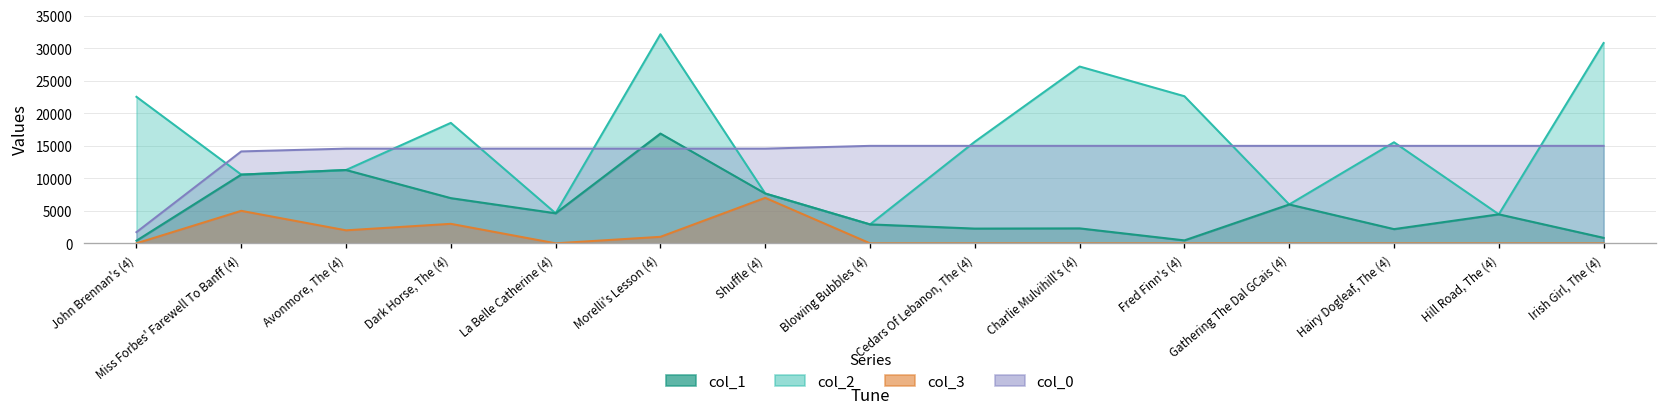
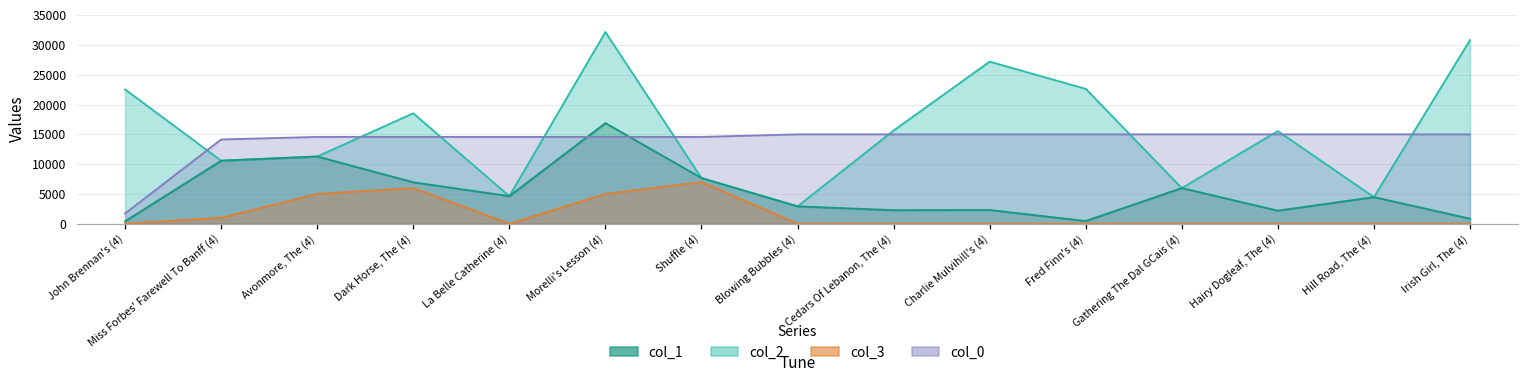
col_3, Miss Forbes' Farewell To Banff (4): 5000 -> 1000
col_3, Avonmore, The (4): 2000 -> 5000
col_3, Dark Horse, The (4): 3000 -> 6000
col_3, Morelli's Lesson (4): 1000 -> 5000
